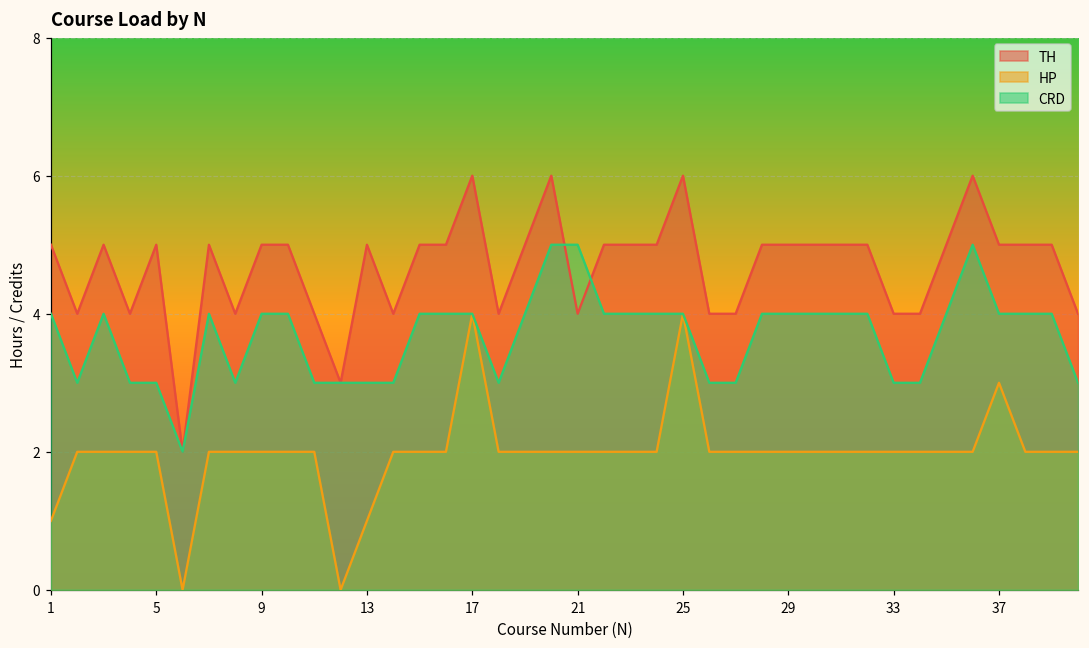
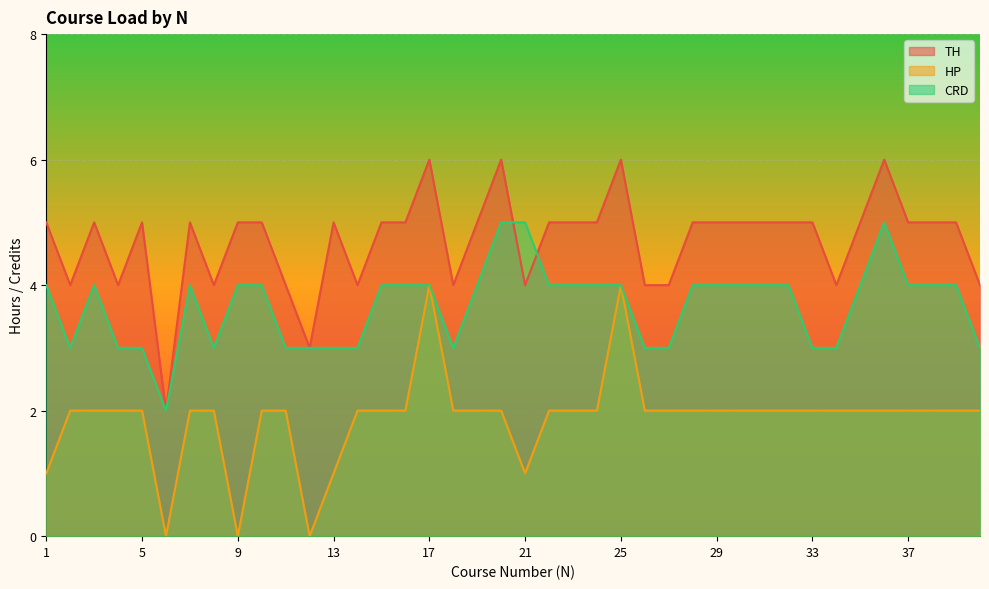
HP, 9: 2 -> 0
HP, 21: 2 -> 1
TH, 33: 4 -> 5
HP, 37: 3 -> 2
